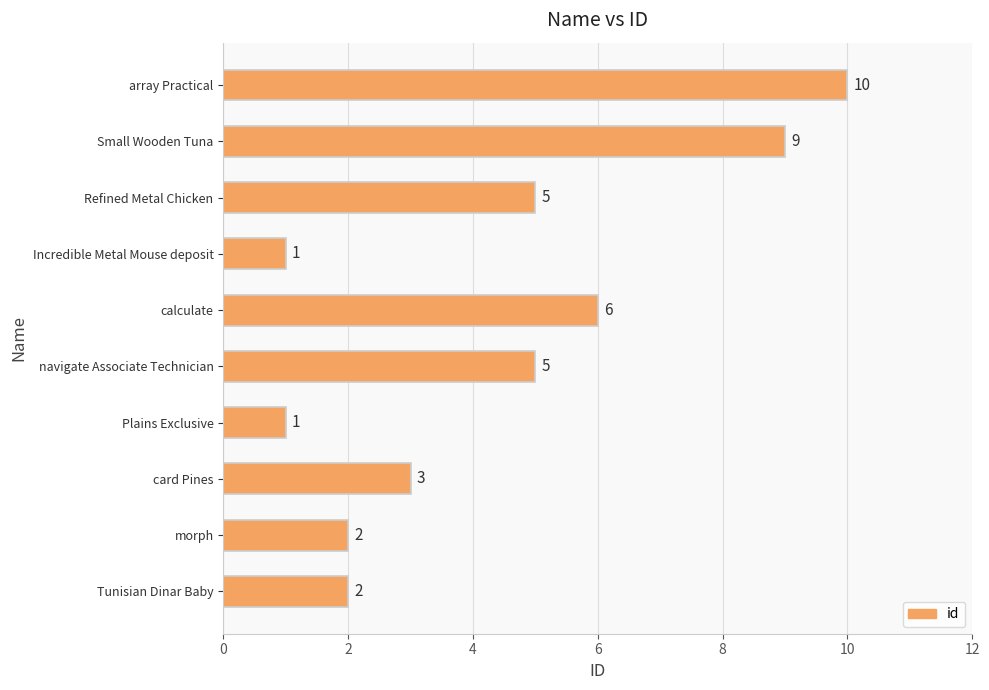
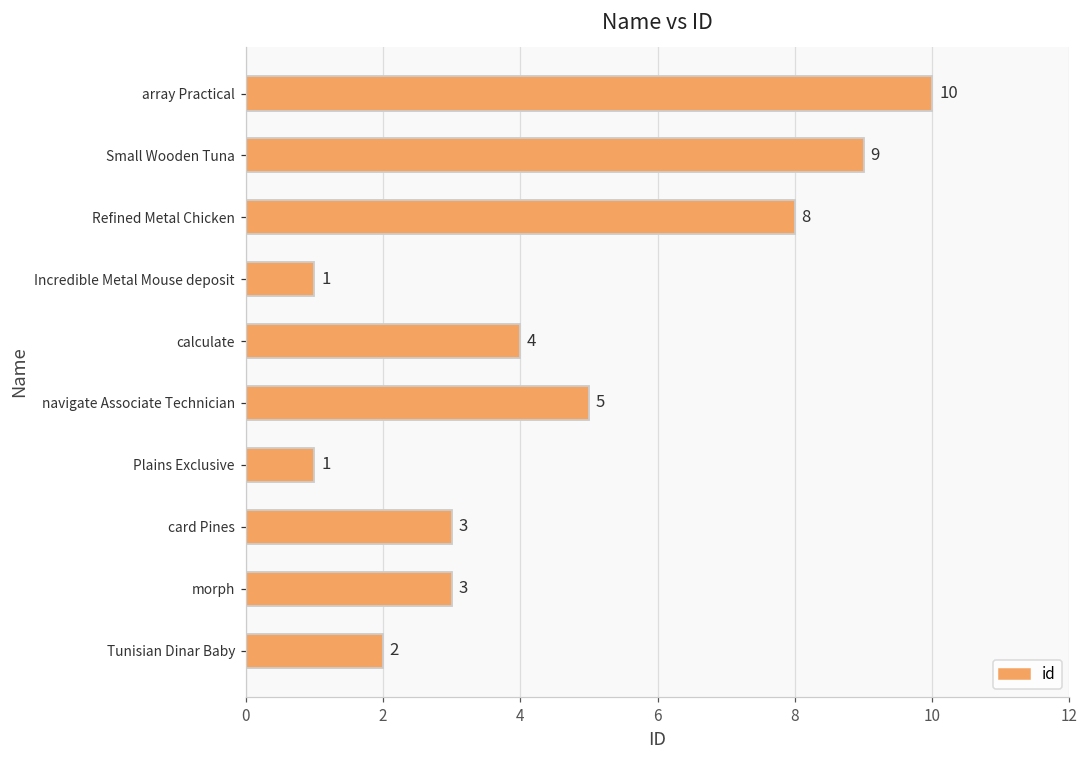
Refined Metal Chicken: 5 -> 8
calculate: 6 -> 4
morph: 2 -> 3
